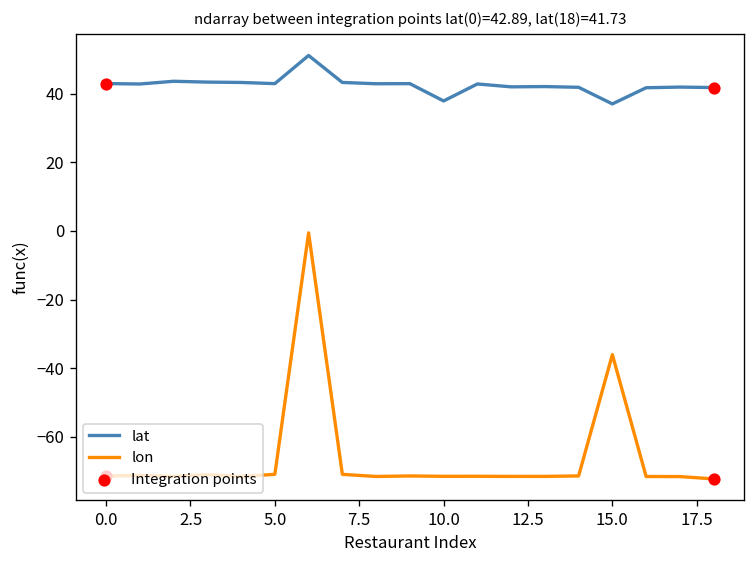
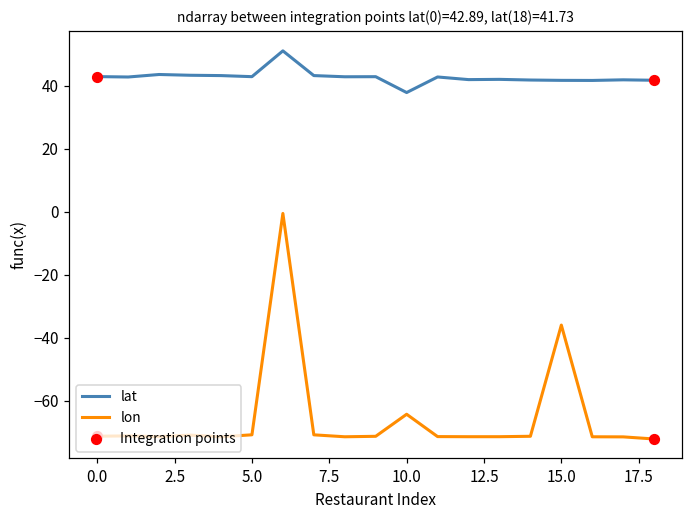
lon, 10.0: -71 -> -64
lat, 15.0: 37 -> 42
